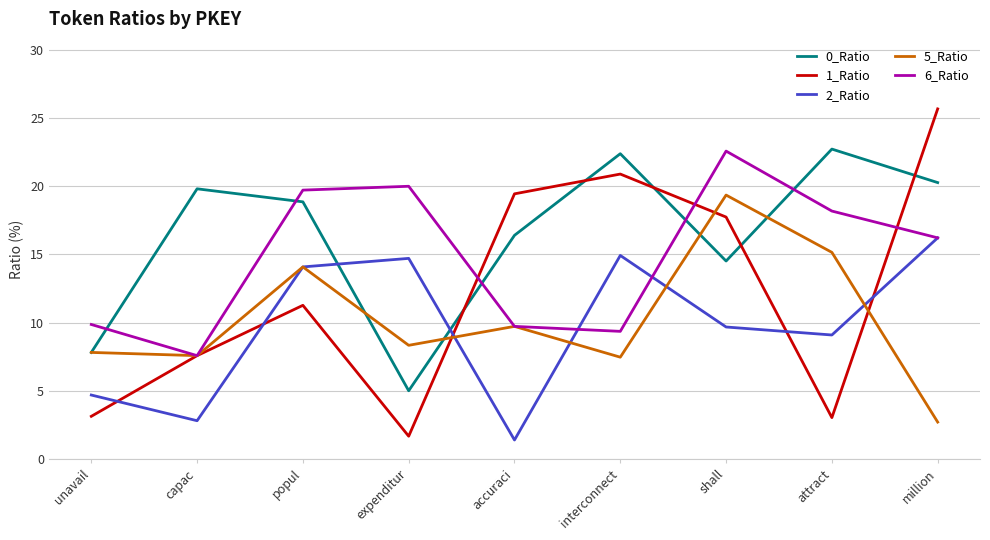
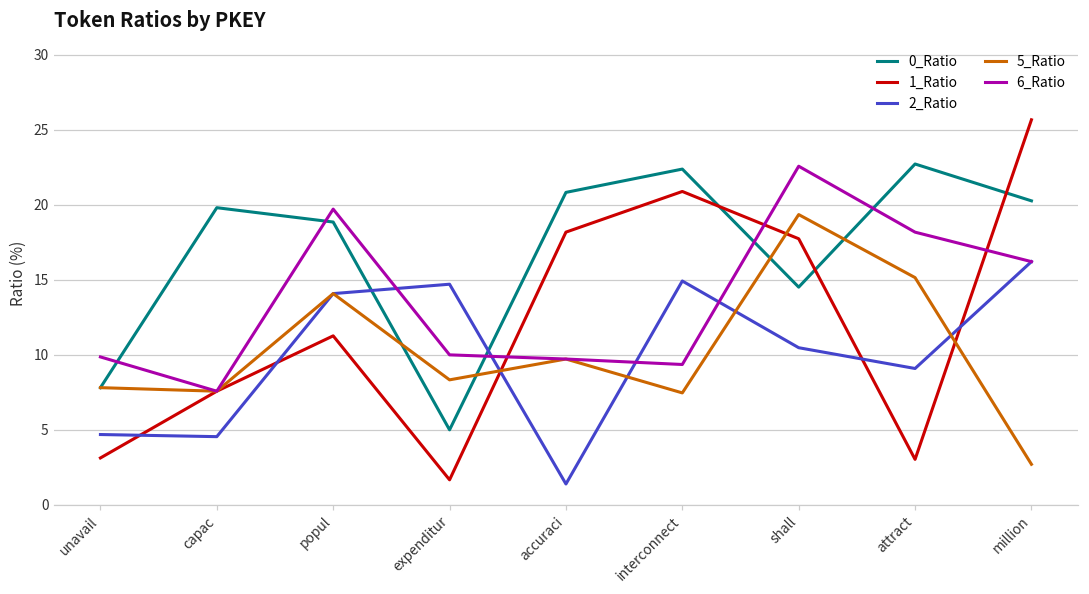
2_Ratio, capac: 2.8 -> 4.5
6_Ratio, expenditur: 20.0 -> 10.0
0_Ratio, accuraci: 16.4 -> 20.8
1_Ratio, accuraci: 19.4 -> 18.2
2_Ratio, shall: 9.7 -> 10.5
